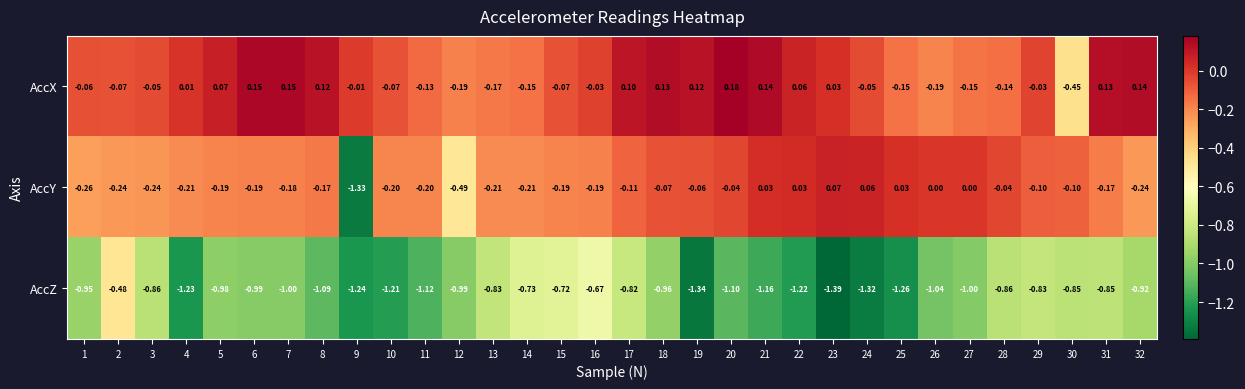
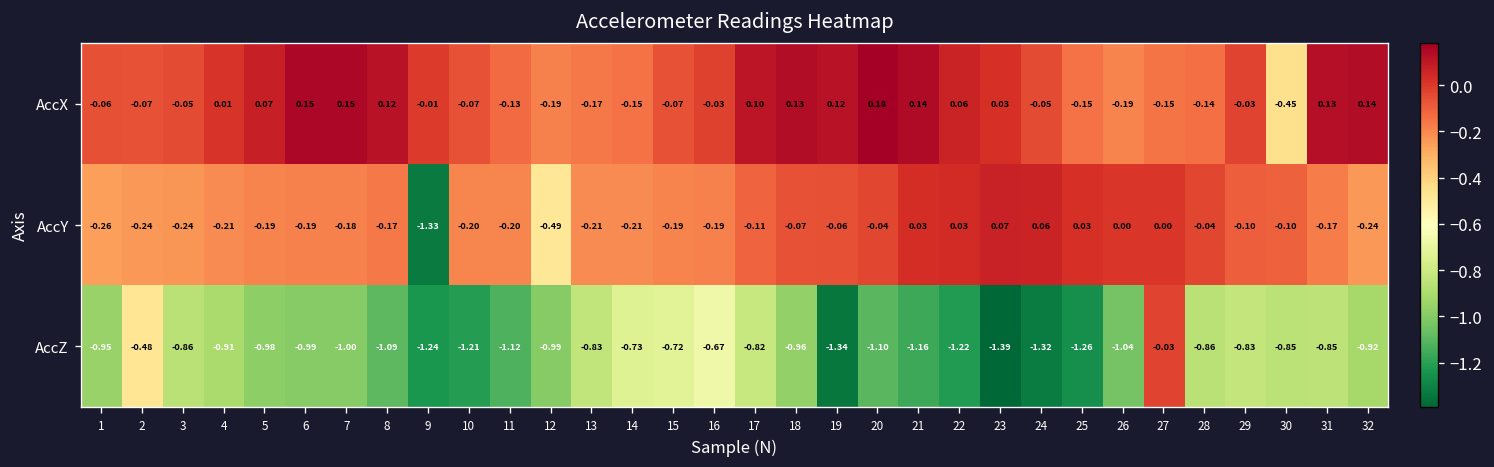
AccZ, 4: -1.23 -> -0.91
AccZ, 27: -1.00 -> -0.03
